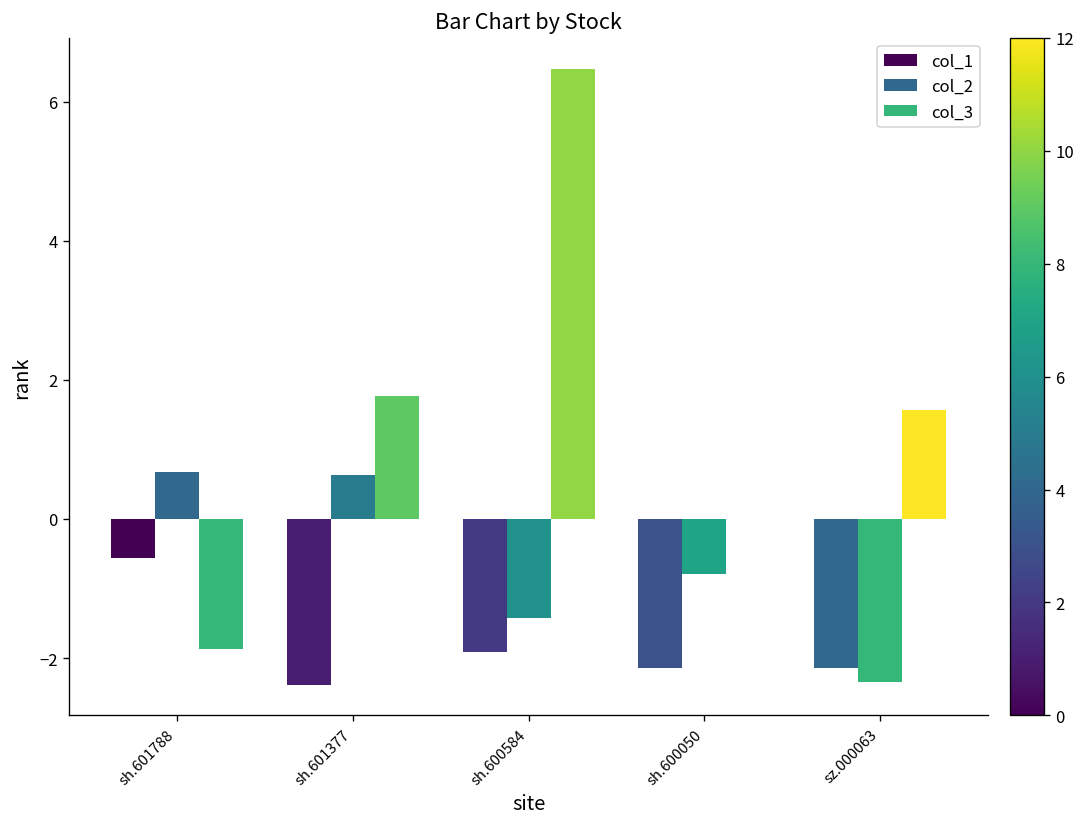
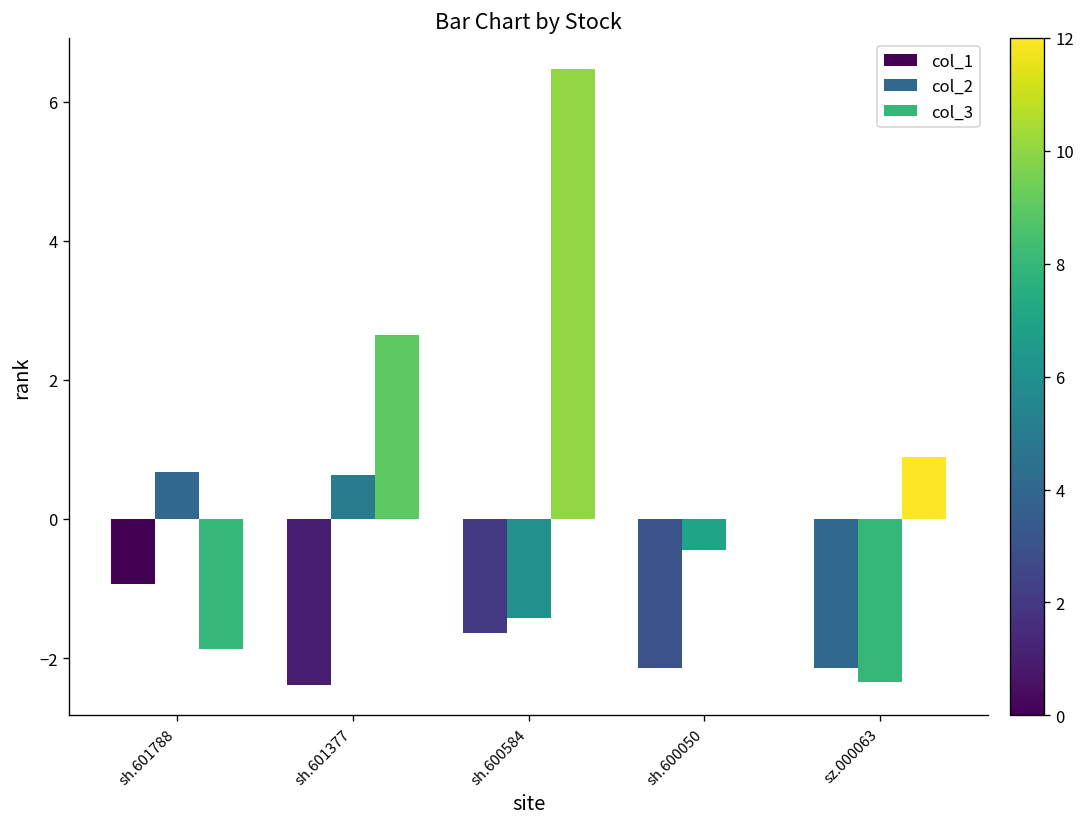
col_1, sh.601788: -0.6 -> -0.9
col_3, sh.601377: 1.8 -> 2.6
col_1, sh.600584: -1.9 -> -1.6
col_2, sh.600050: -0.8 -> -0.5
col_3, sz.000063: 1.6 -> 0.9
